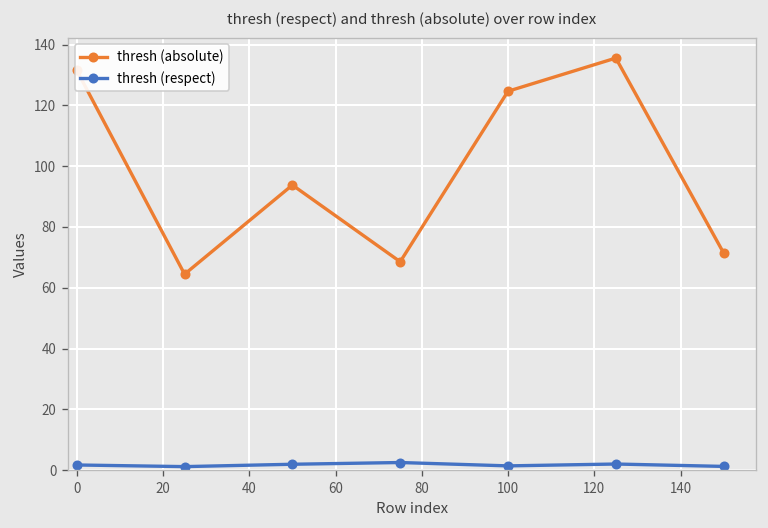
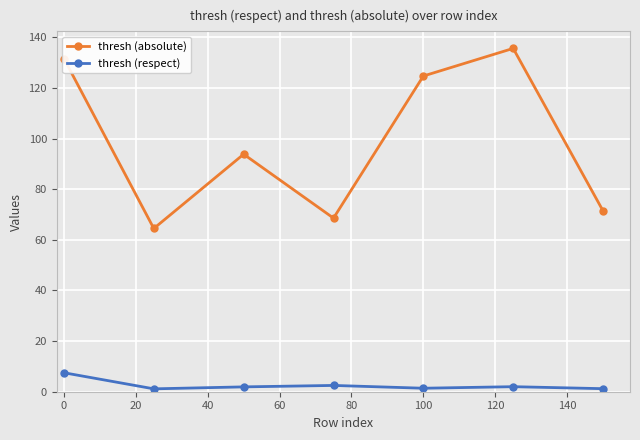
thresh (respect), 0: 2 -> 7
